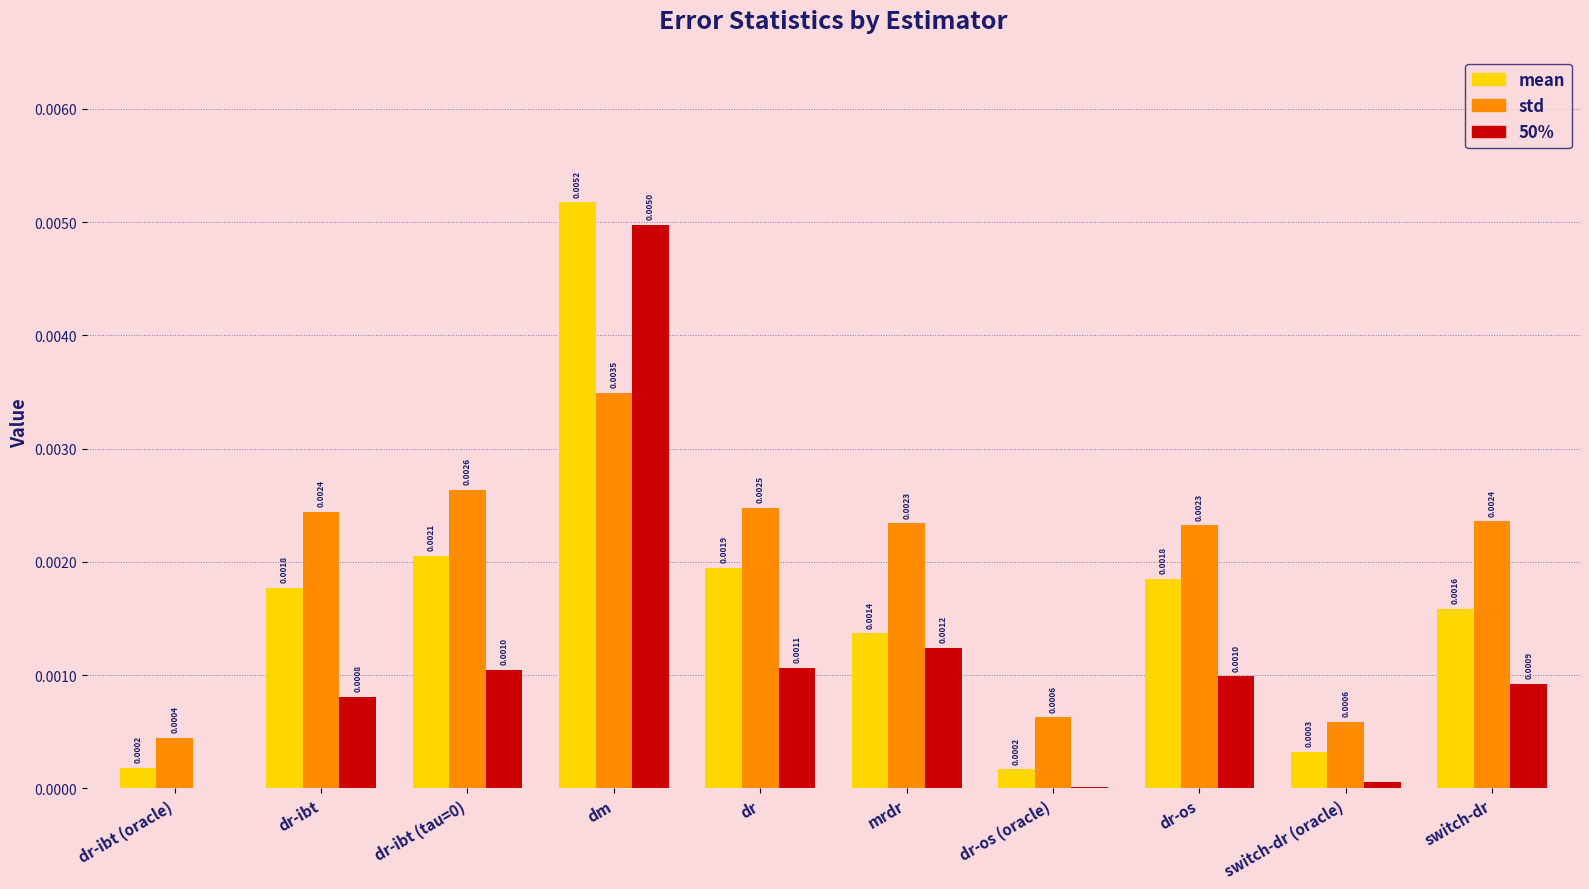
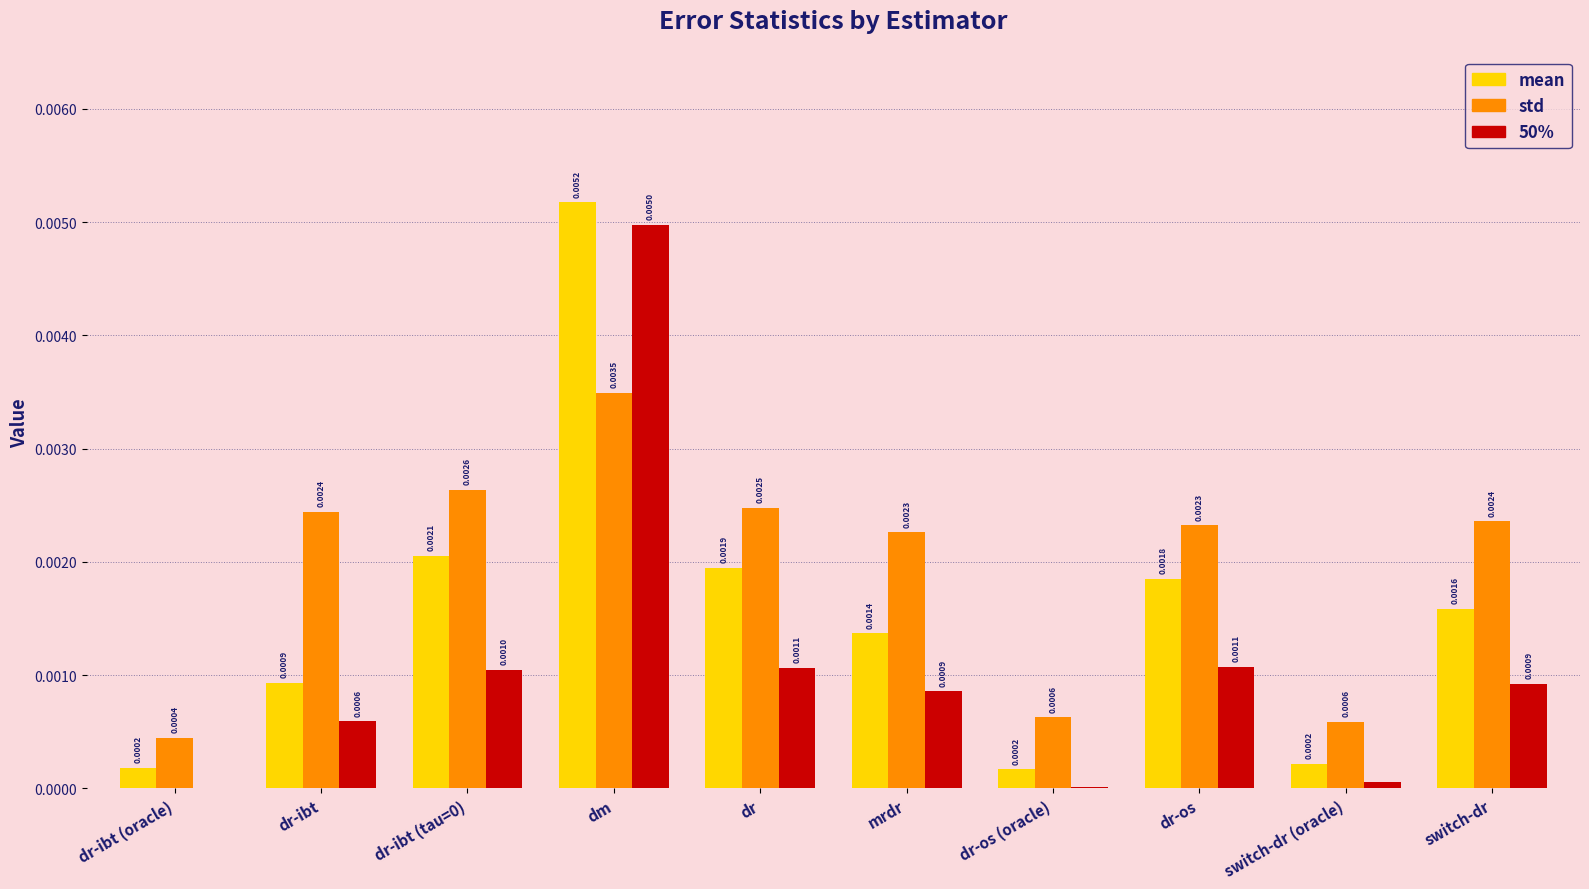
mean, dr-ibt: 0.0018 -> 0.0009
50%, dr-ibt: 0.0008 -> 0.0006
std, mrdr: 0.00234 -> 0.00226
50%, mrdr: 0.0012 -> 0.0009
50%, dr-os: 0.0010 -> 0.0011
mean, switch-dr (oracle): 0.0003 -> 0.0002
